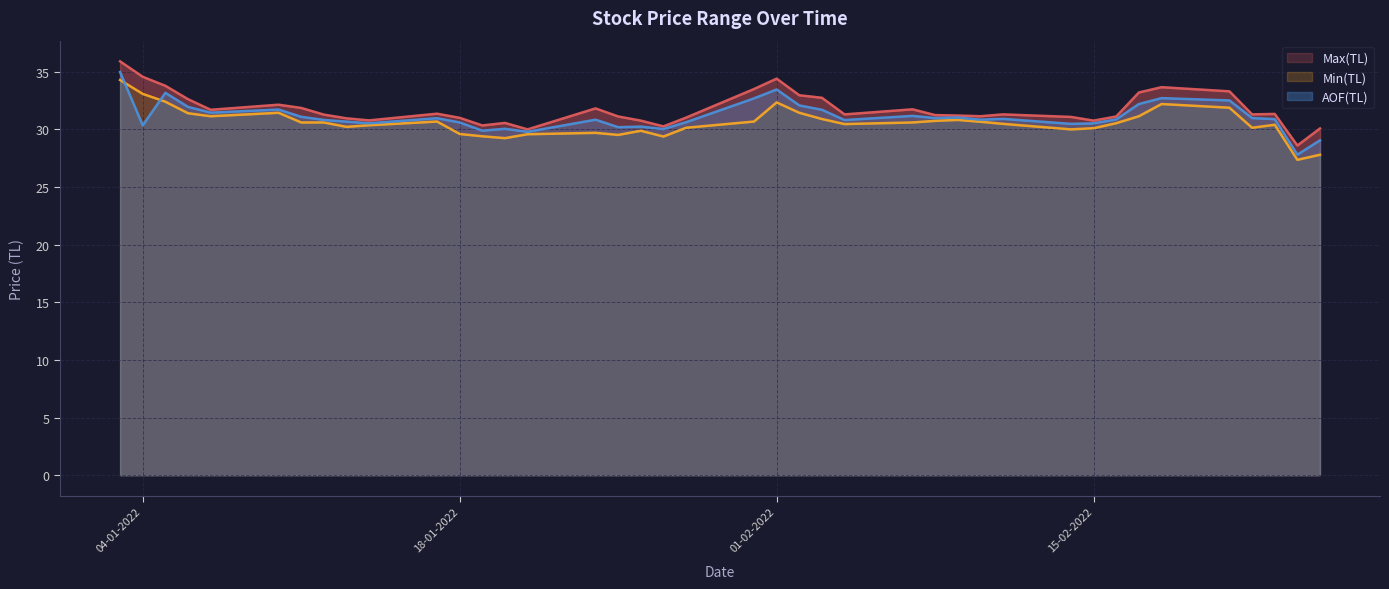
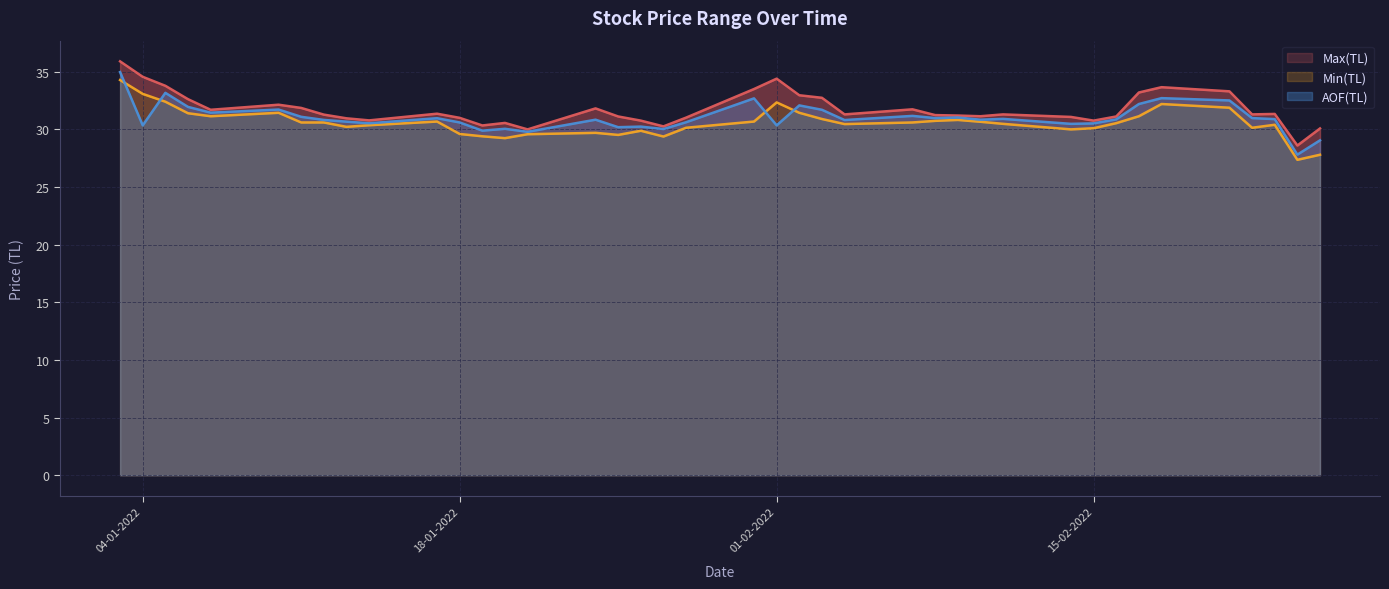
AOF(TL), 01-02-2022: 33.5 -> 30.4
